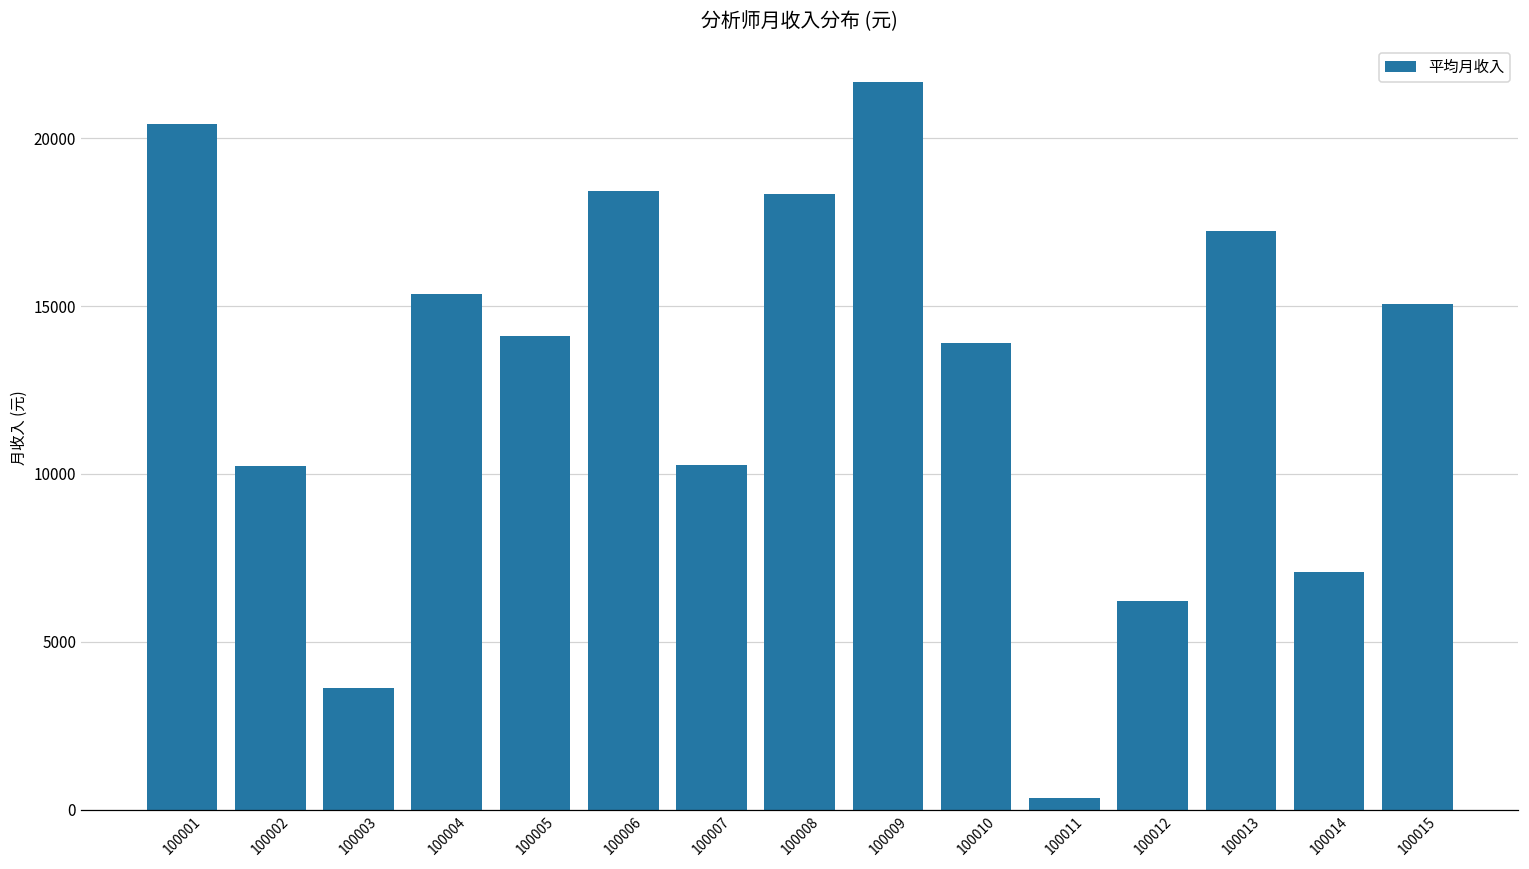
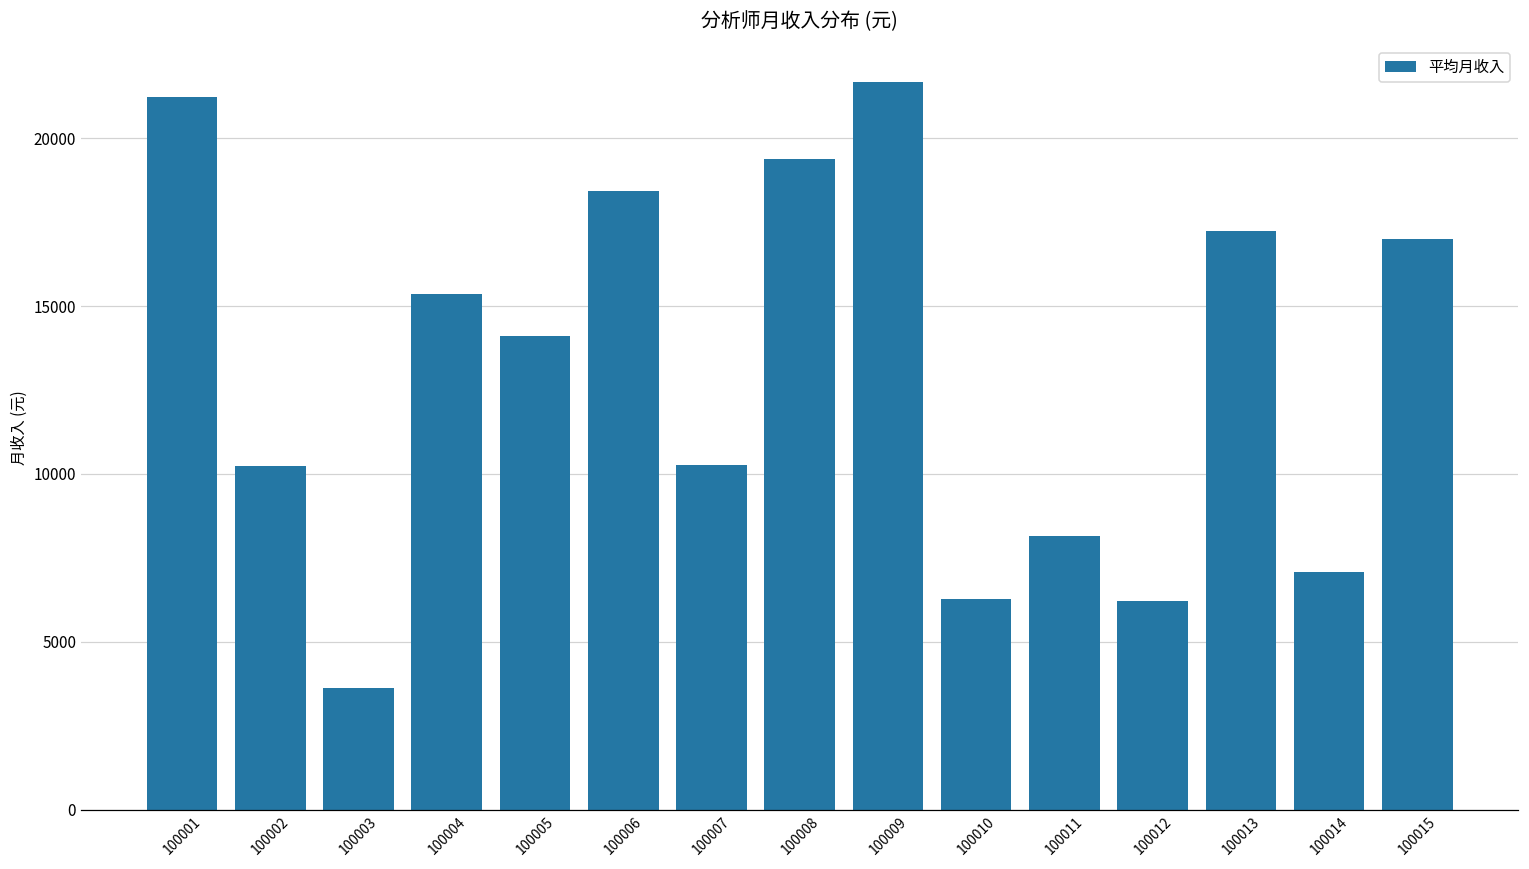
100001: 20400 -> 21200
100008: 18300 -> 19400
100010: 13900 -> 6300
100011: 400 -> 8200
100015: 15100 -> 17000
